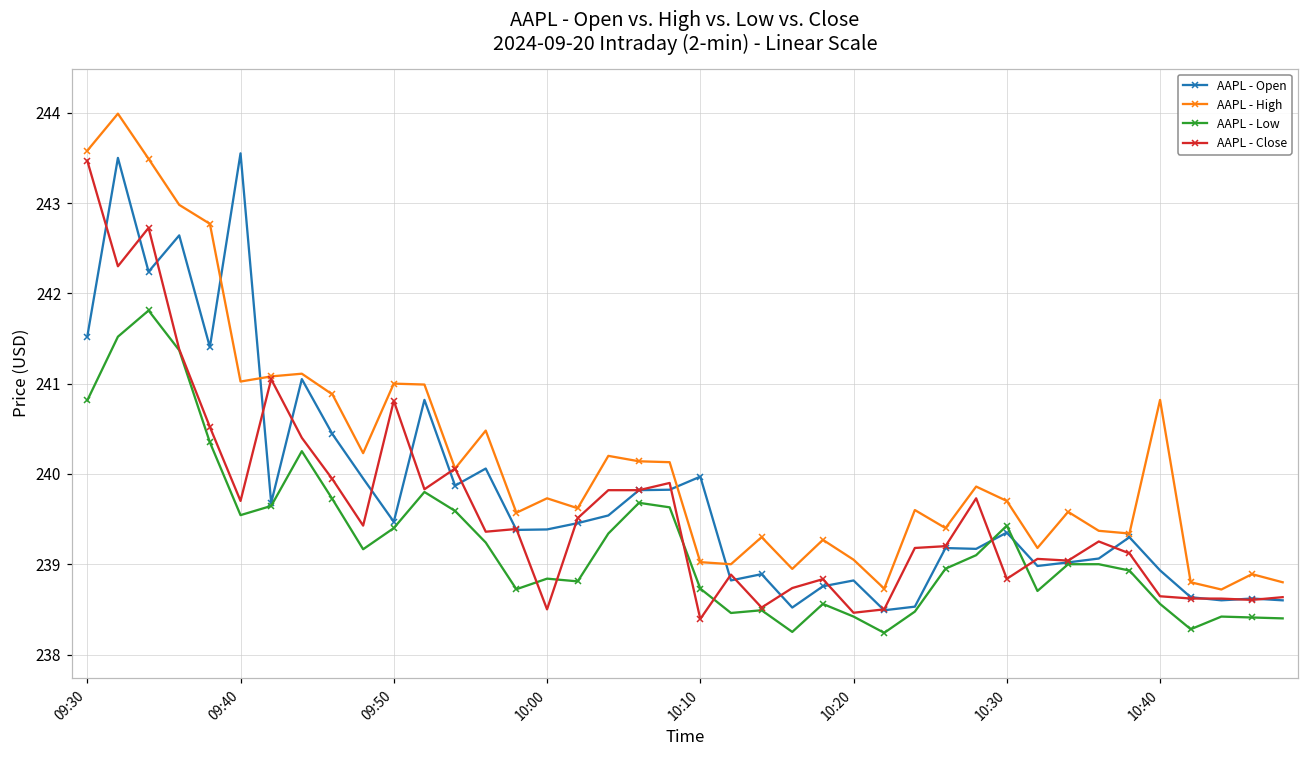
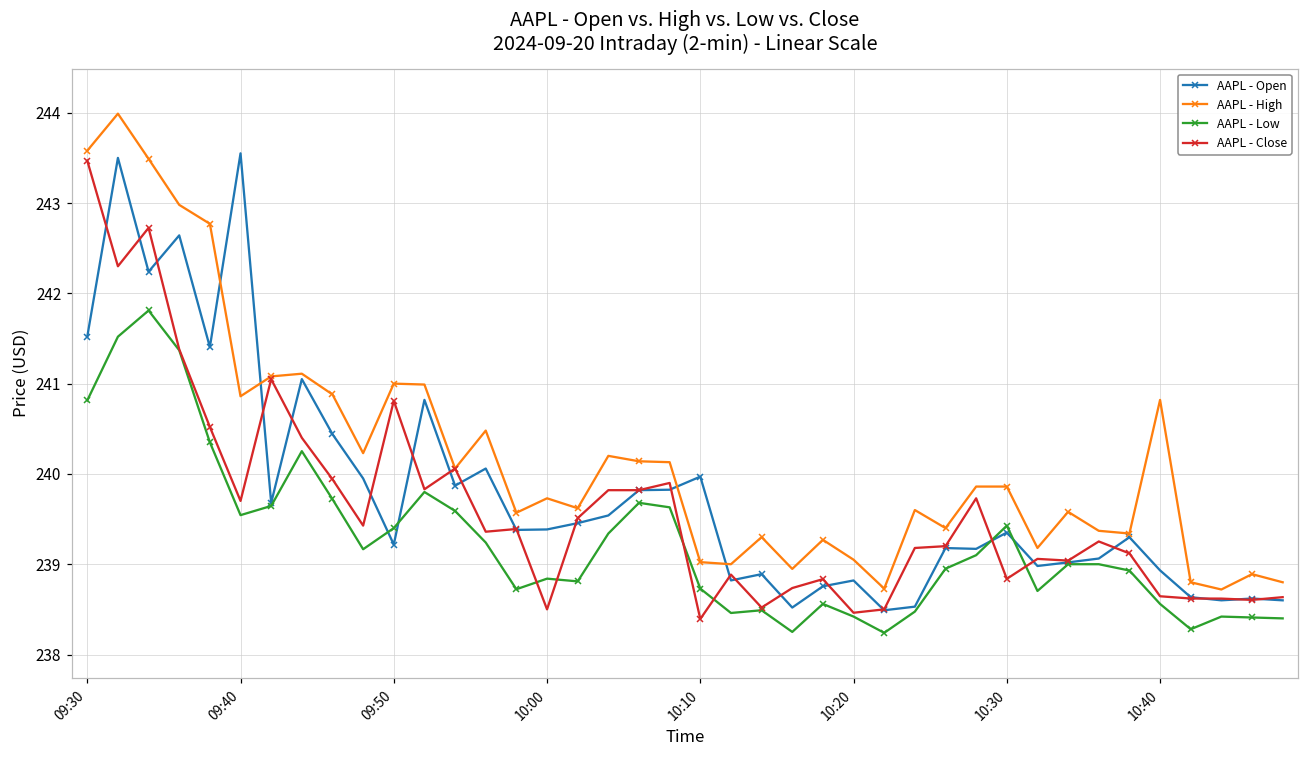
AAPL - High, 09:40: 241.0 -> 240.9
AAPL - Open, 09:50: 239.5 -> 239.2
AAPL - High, 10:30: 239.7 -> 239.9
